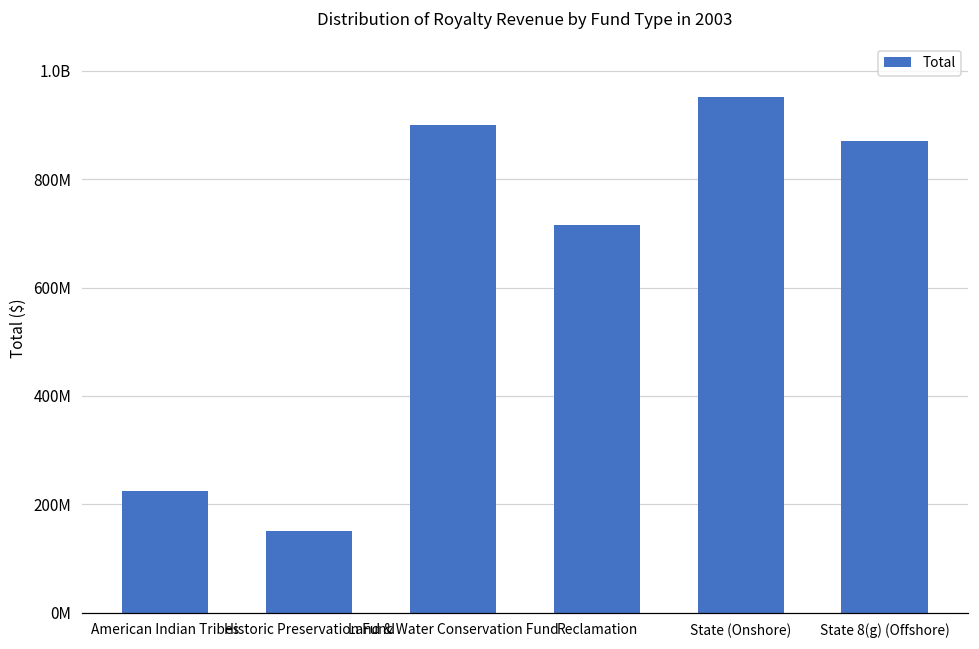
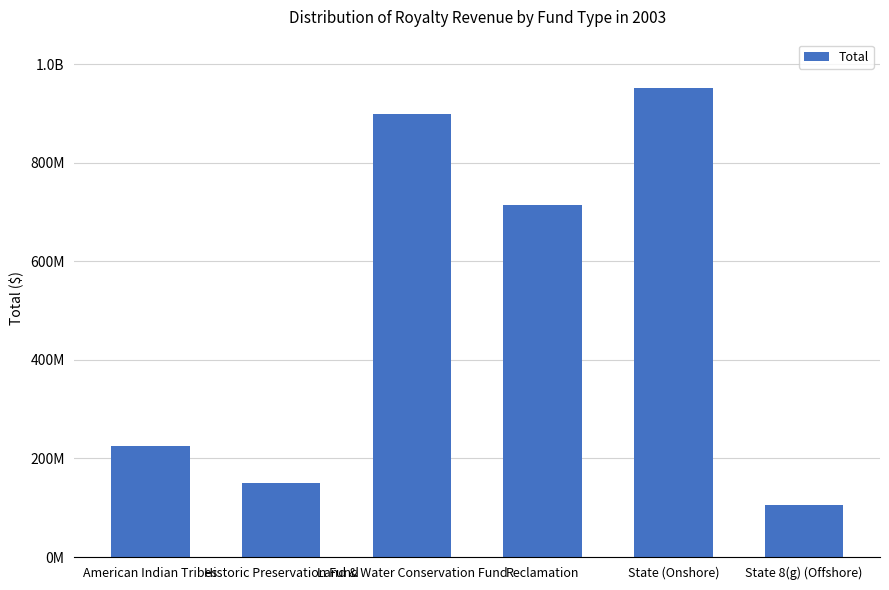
State 8(g) (Offshore): 870000000 -> 110000000
